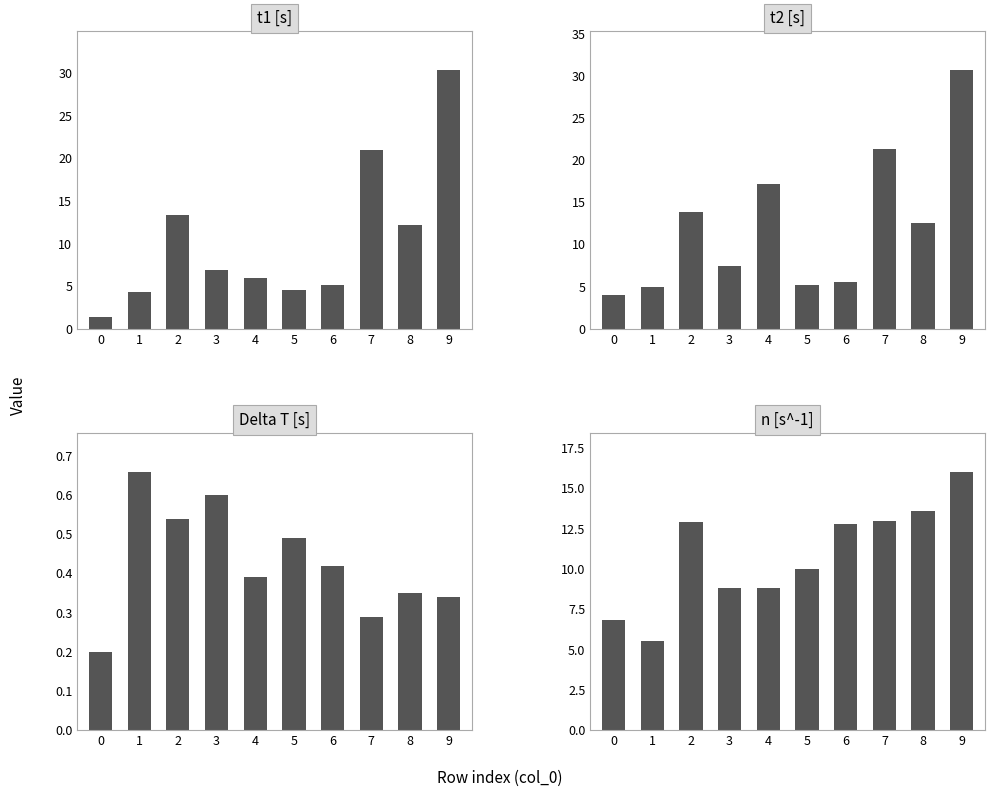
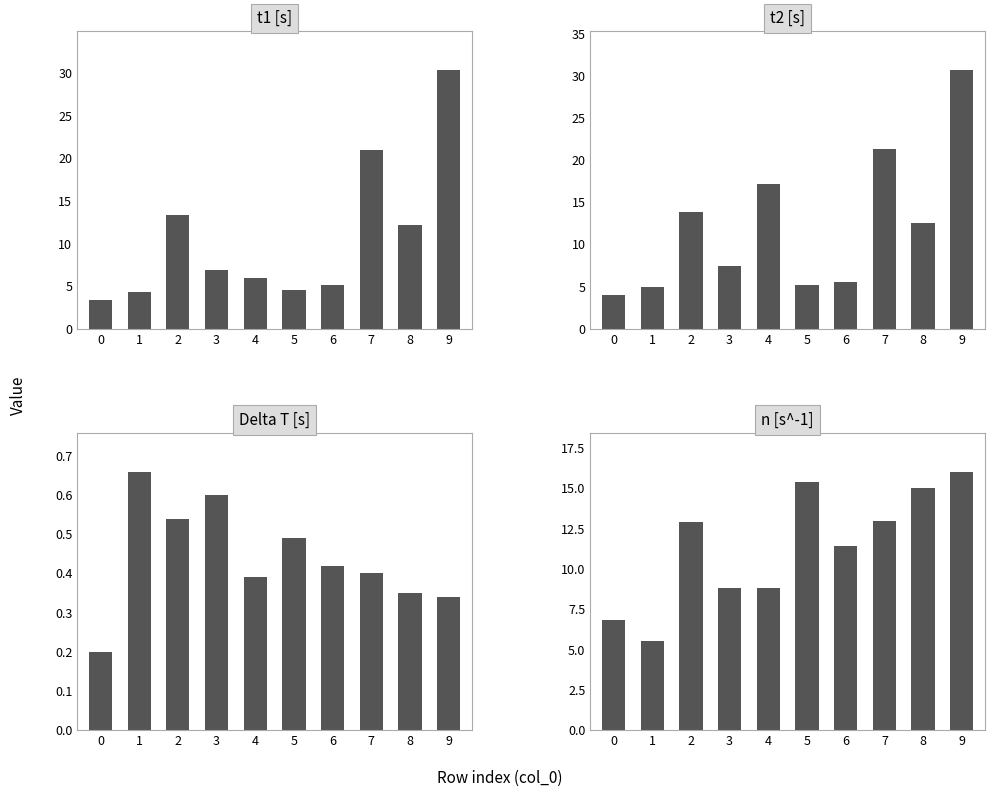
t1 [s], 0: 1 -> 3
Delta T [s], 7: 0.29 -> 0.40
n [s^-1], 5: 10.0 -> 15.4
n [s^-1], 6: 12.8 -> 11.5
n [s^-1], 8: 13.6 -> 15.0
